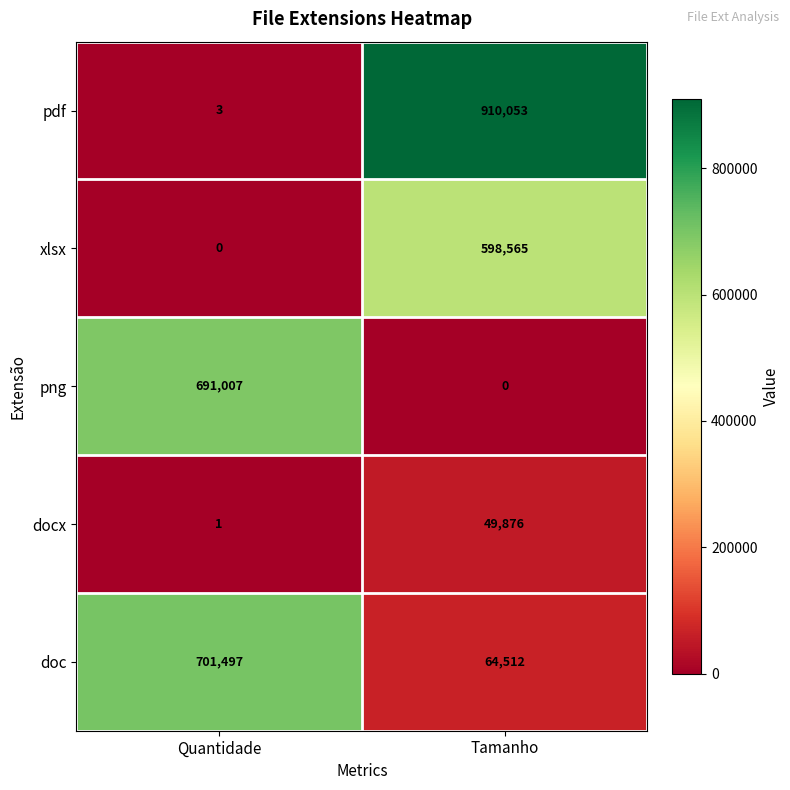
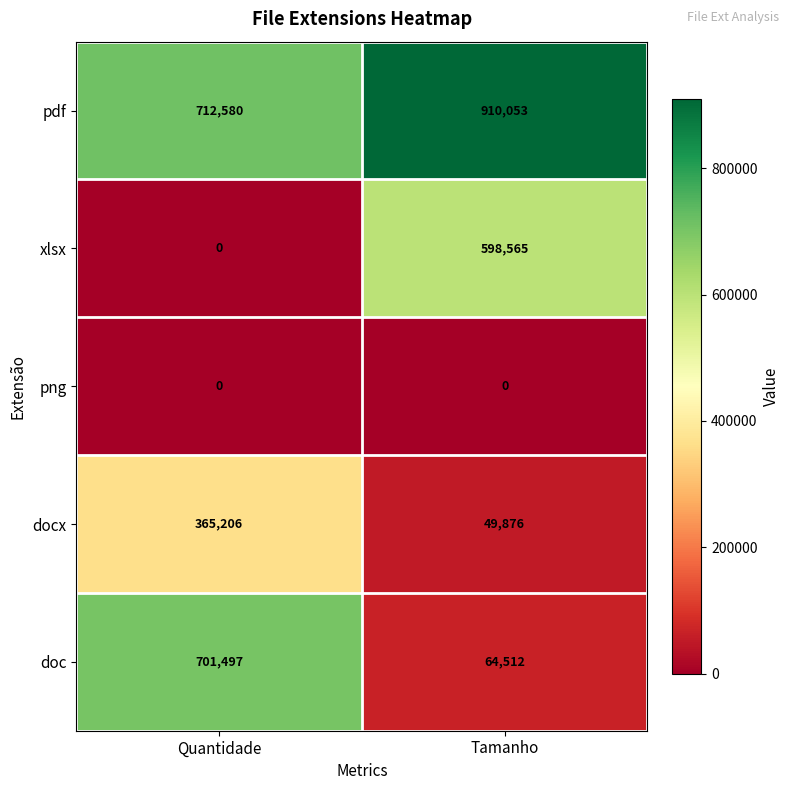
pdf, Quantidade: 3 -> 712,580
png, Quantidade: 691,007 -> 0
docx, Quantidade: 1 -> 365,206
